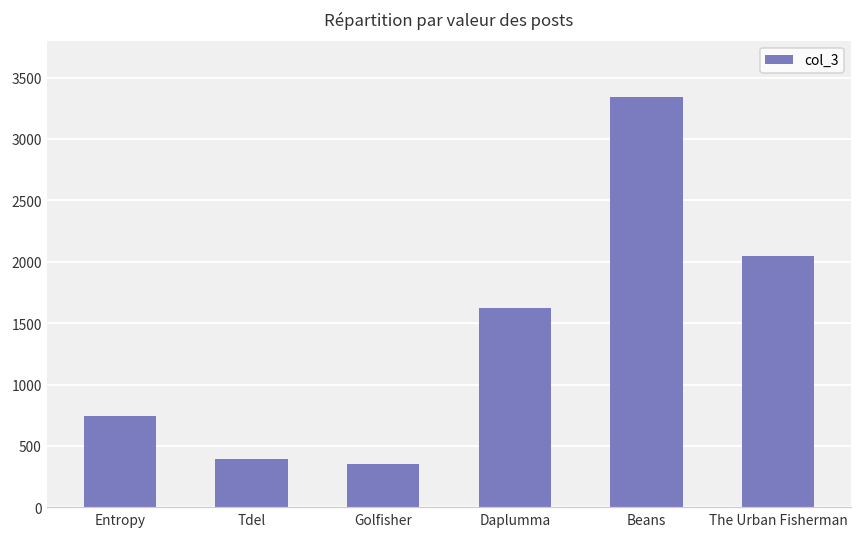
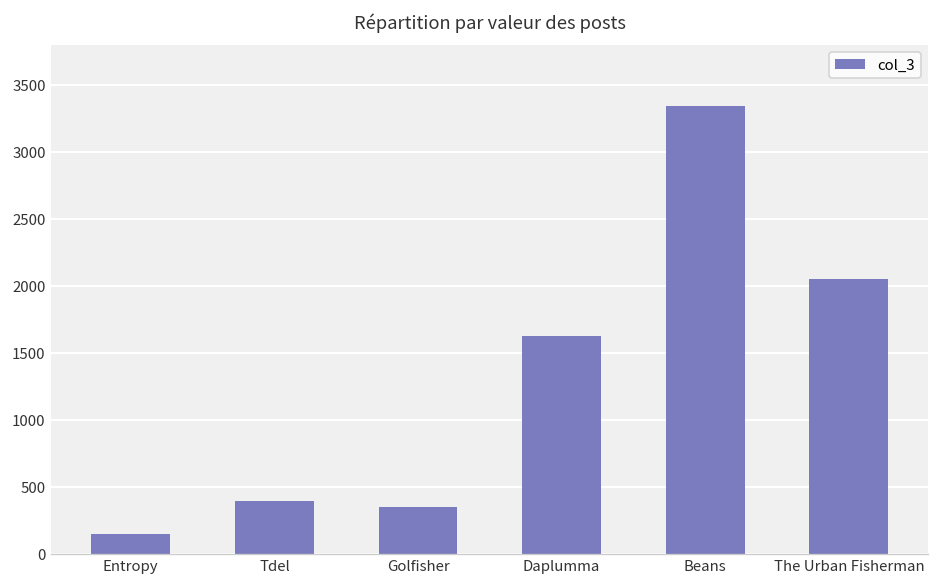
Entropy: 750 -> 150
